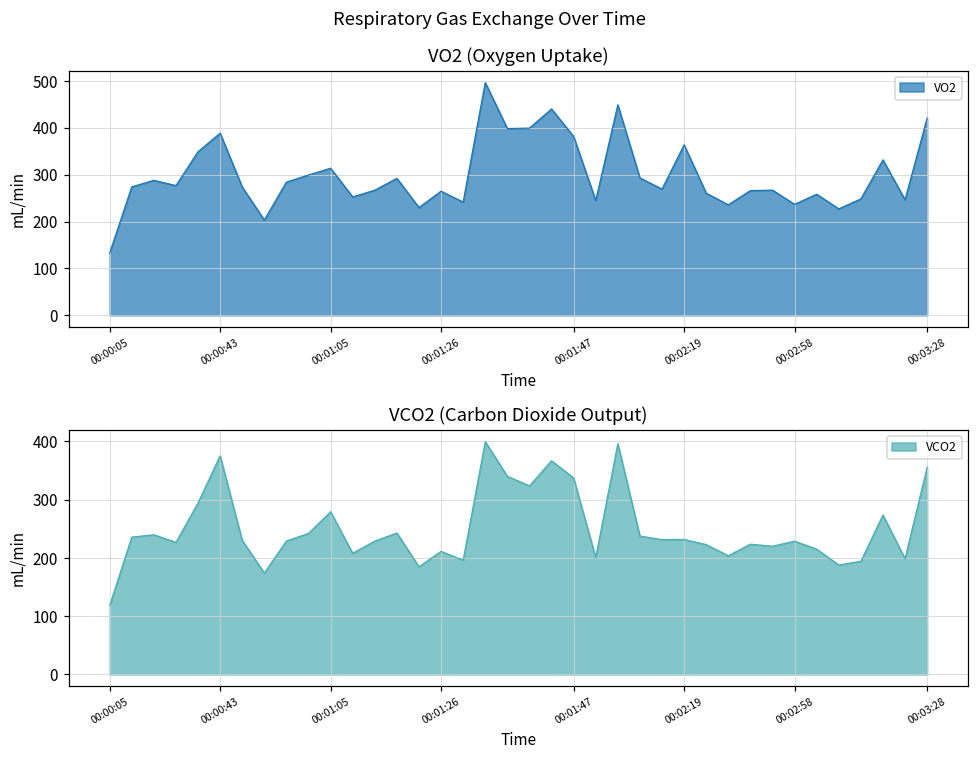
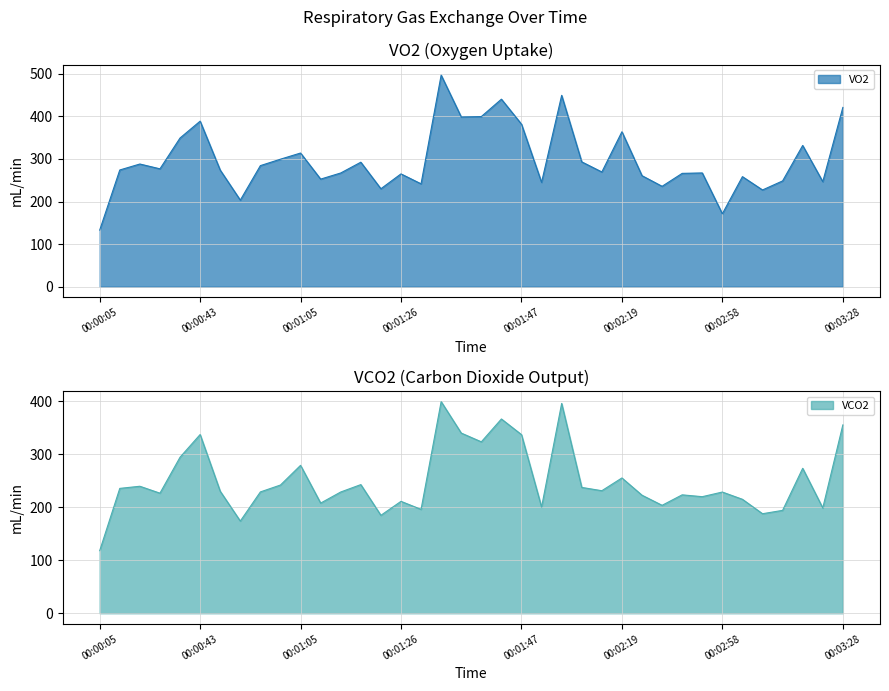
VO2 (Oxygen Uptake), 00:02:58: 240 -> 170
VCO2 (Carbon Dioxide Output), 00:00:43: 380 -> 340
VCO2 (Carbon Dioxide Output), 00:02:19: 230 -> 260
